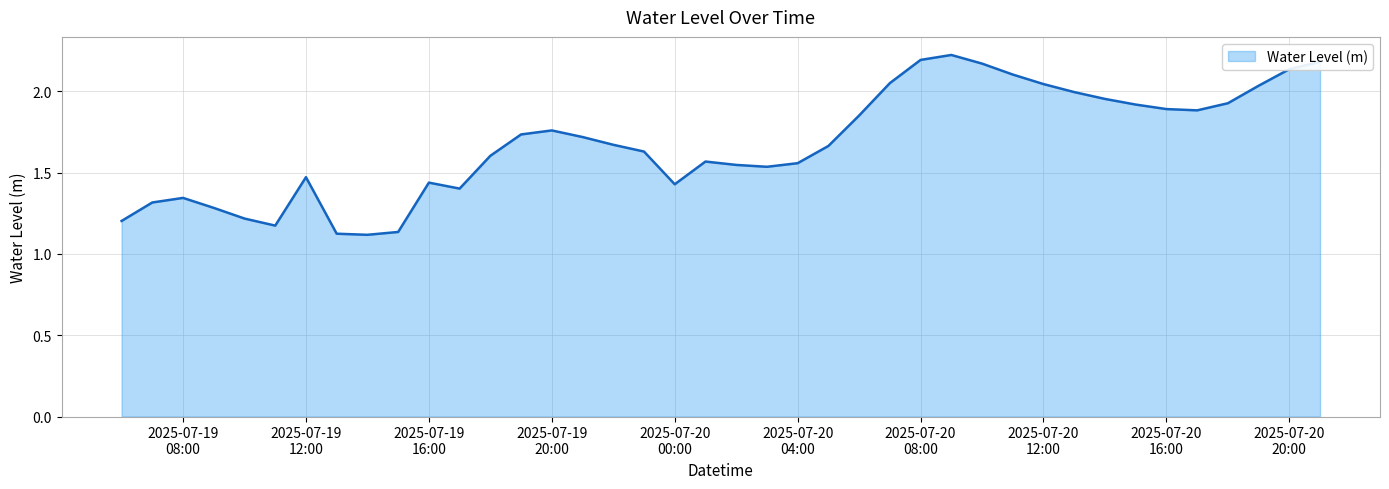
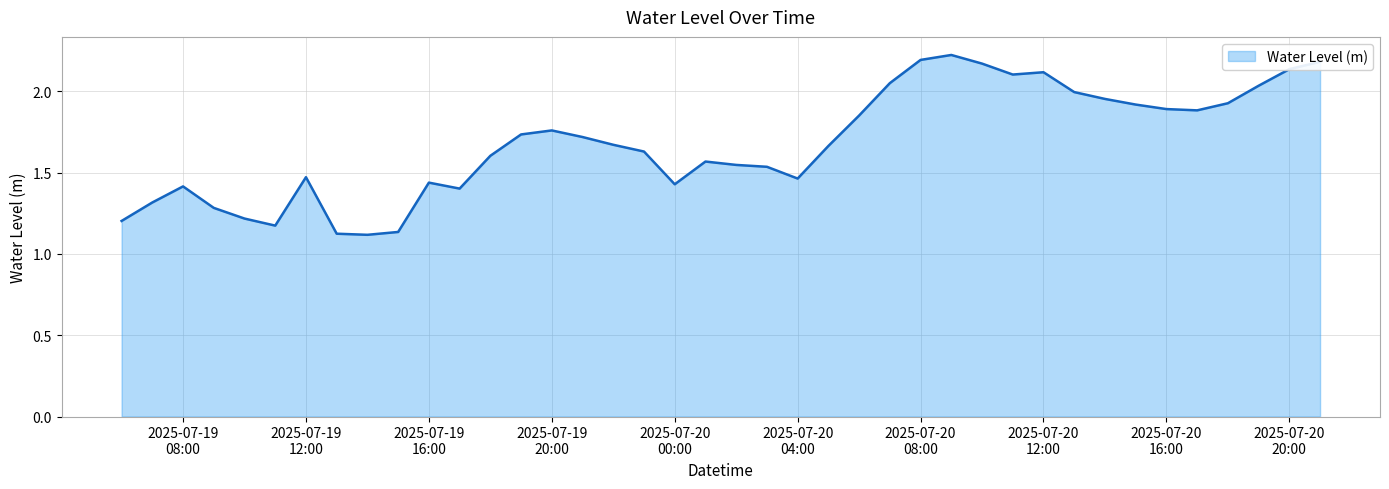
2025-07-19 08:00: 1.35 -> 1.42
2025-07-20 04:00: 1.56 -> 1.46
2025-07-20 12:00: 2.05 -> 2.12
